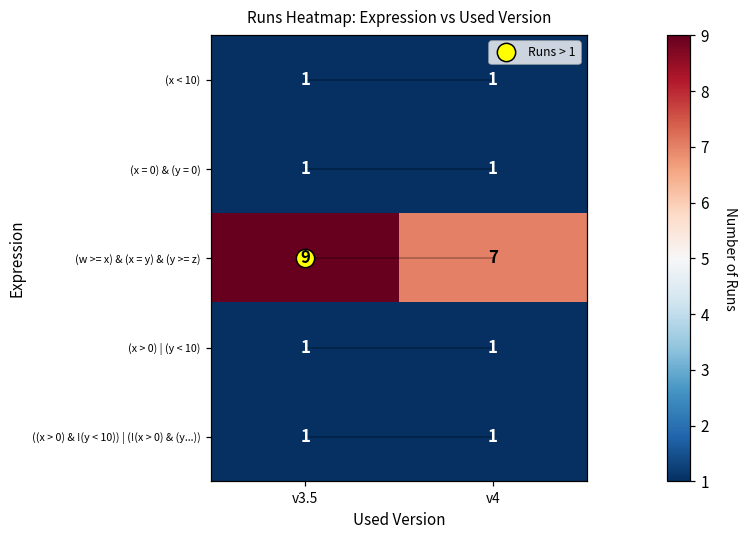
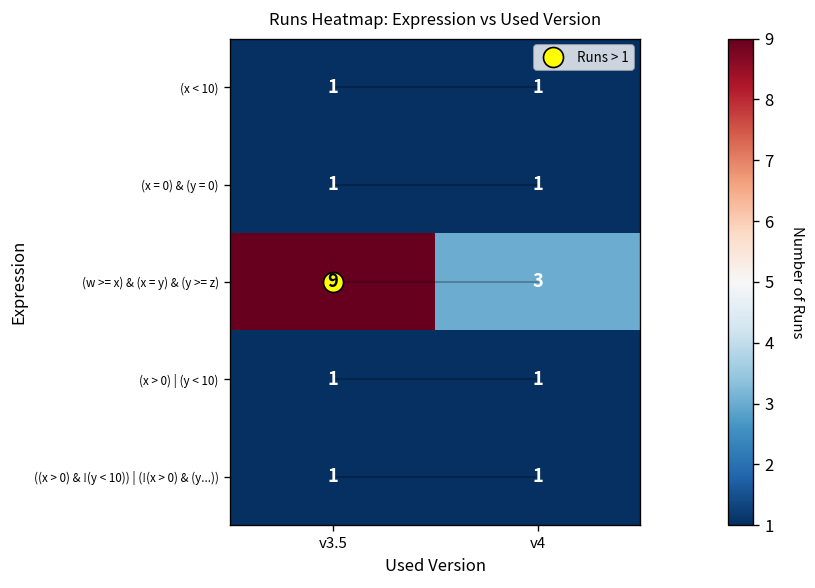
(w >= x) & (x = y) & (y >= z), v4: 7 -> 3
